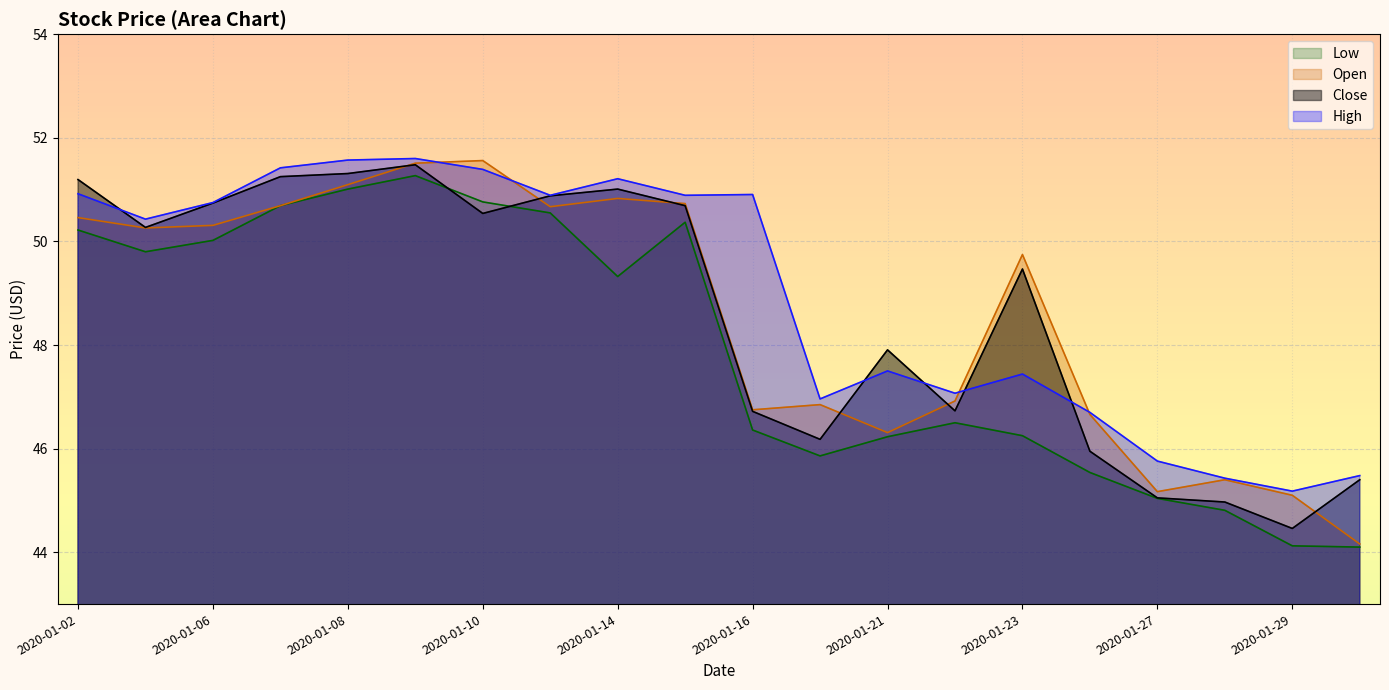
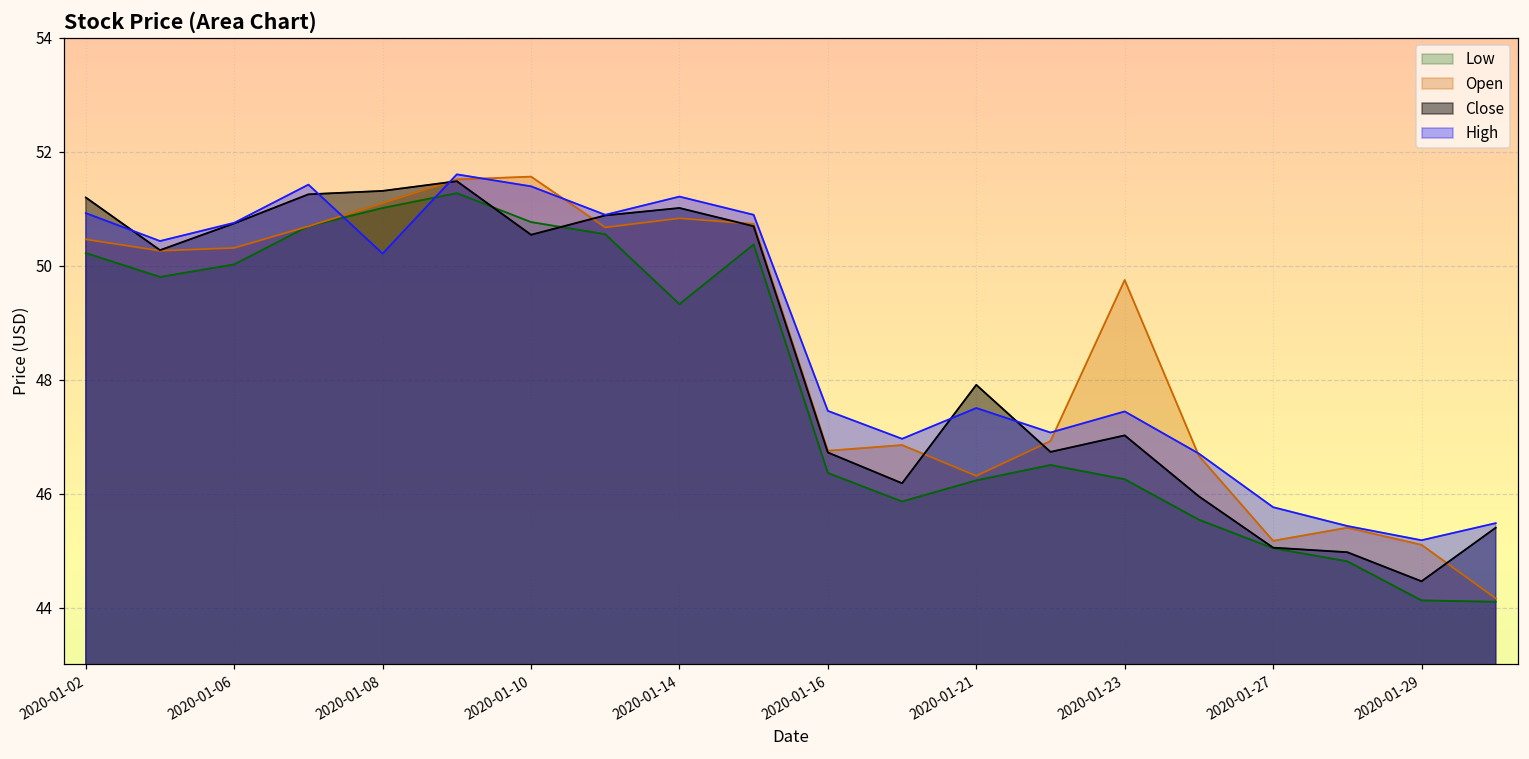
High, 2020-01-08: 51.6 -> 50.2
High, 2020-01-16: 50.9 -> 47.5
Close, 2020-01-23: 49.5 -> 47.0
